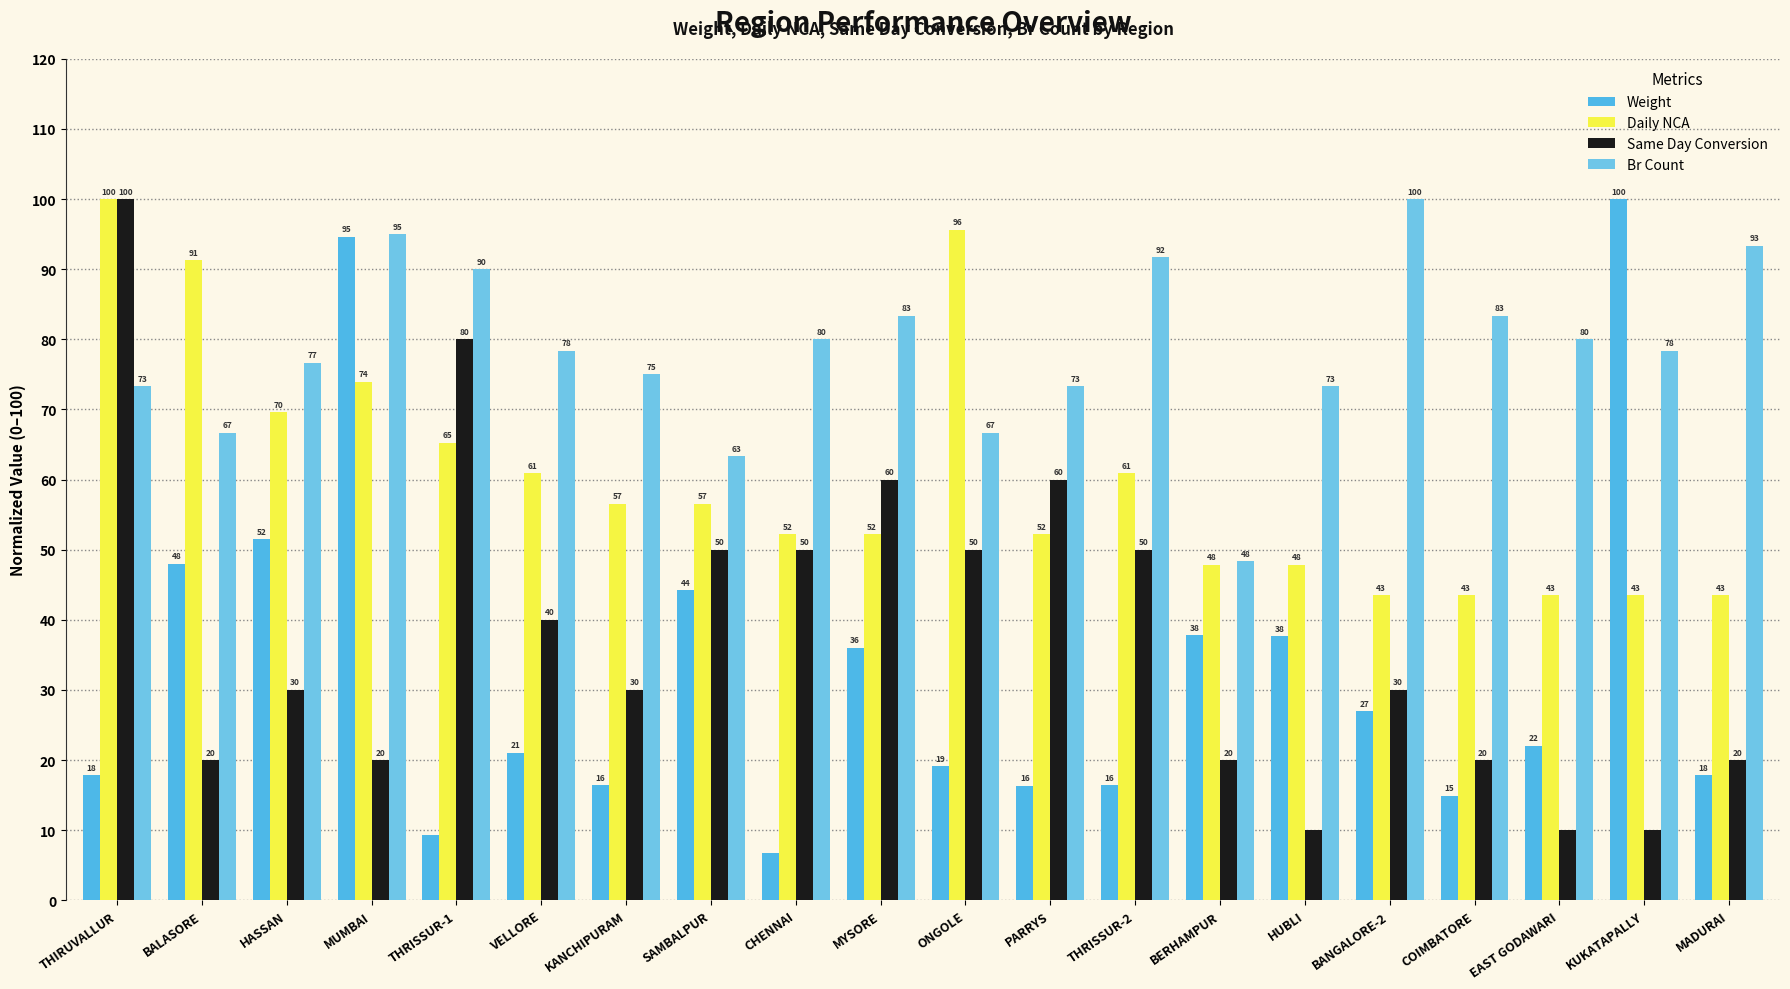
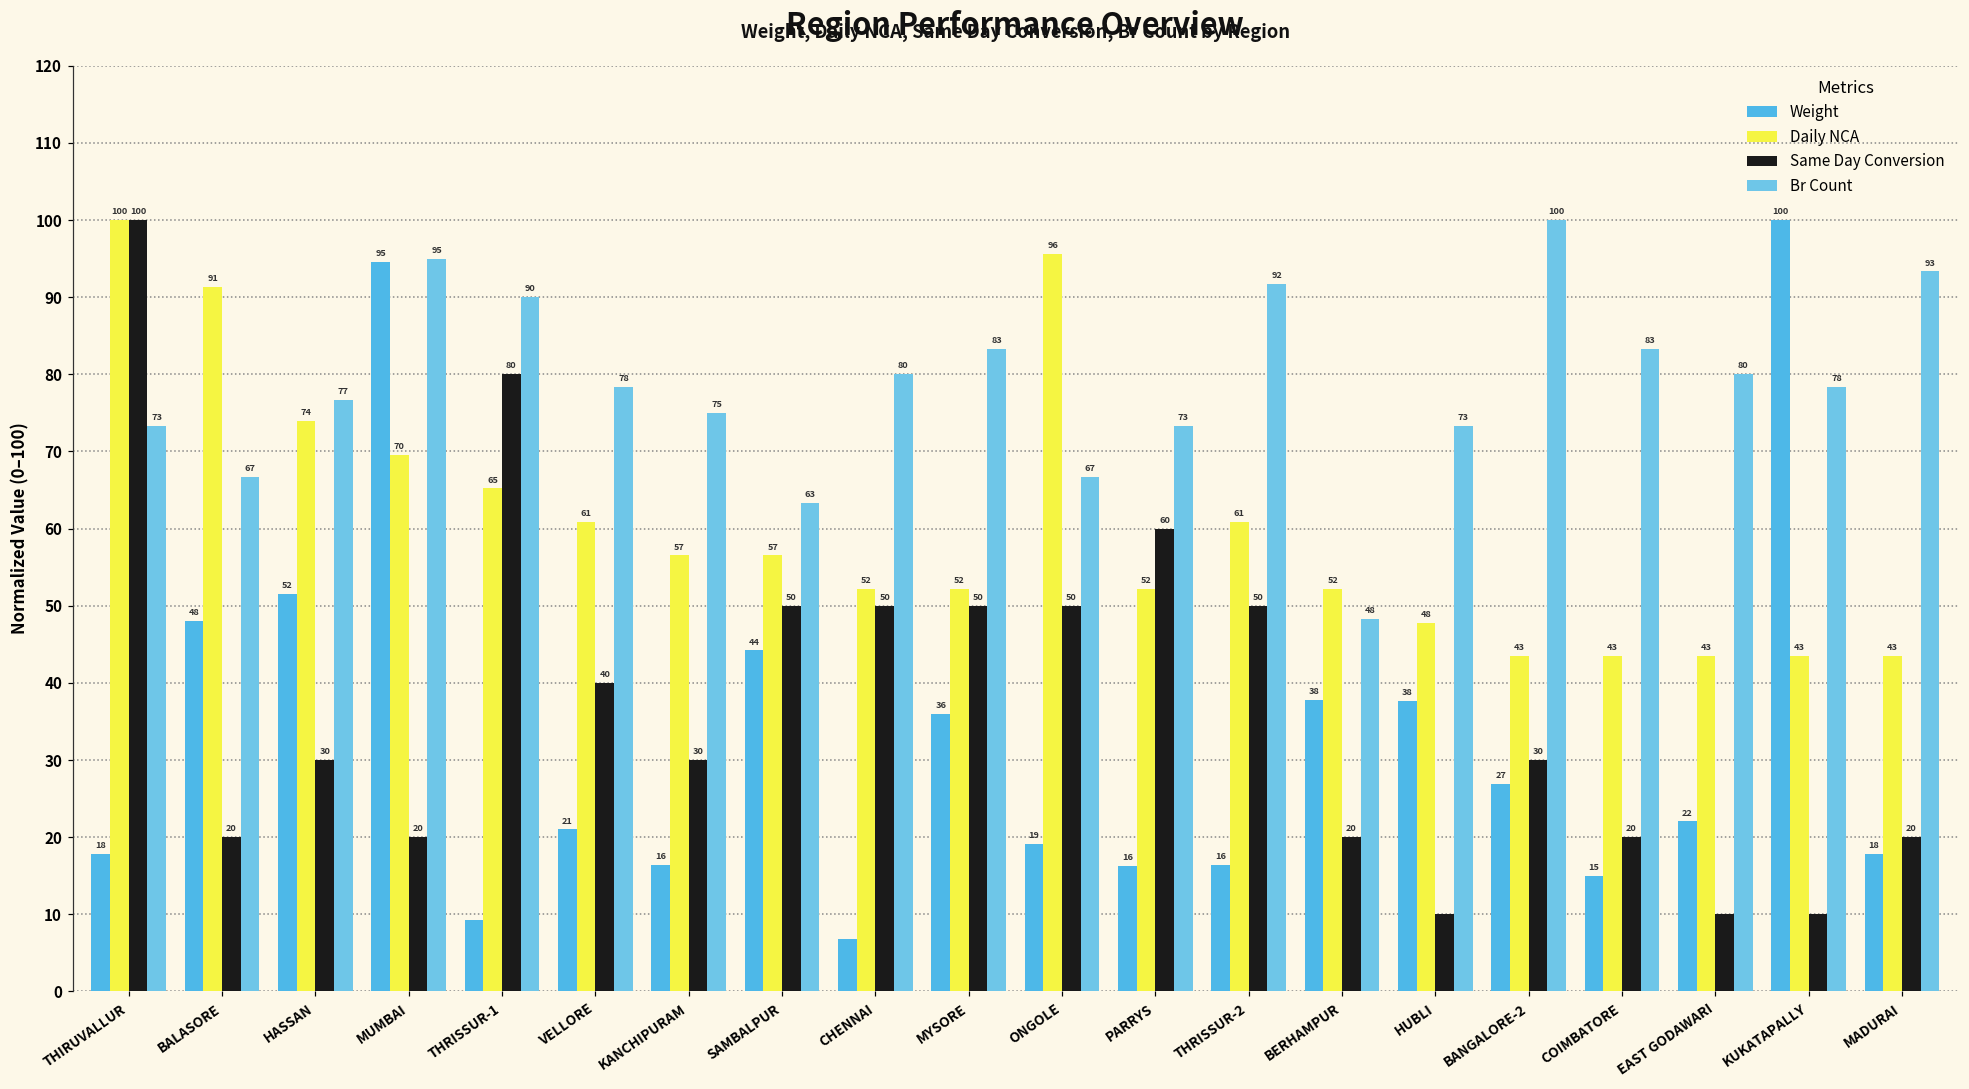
Daily NCA, HASSAN: 70 -> 74
Daily NCA, MUMBAI: 74 -> 70
Same Day Conversion, MYSORE: 60 -> 50
Daily NCA, BERHAMPUR: 48 -> 52
